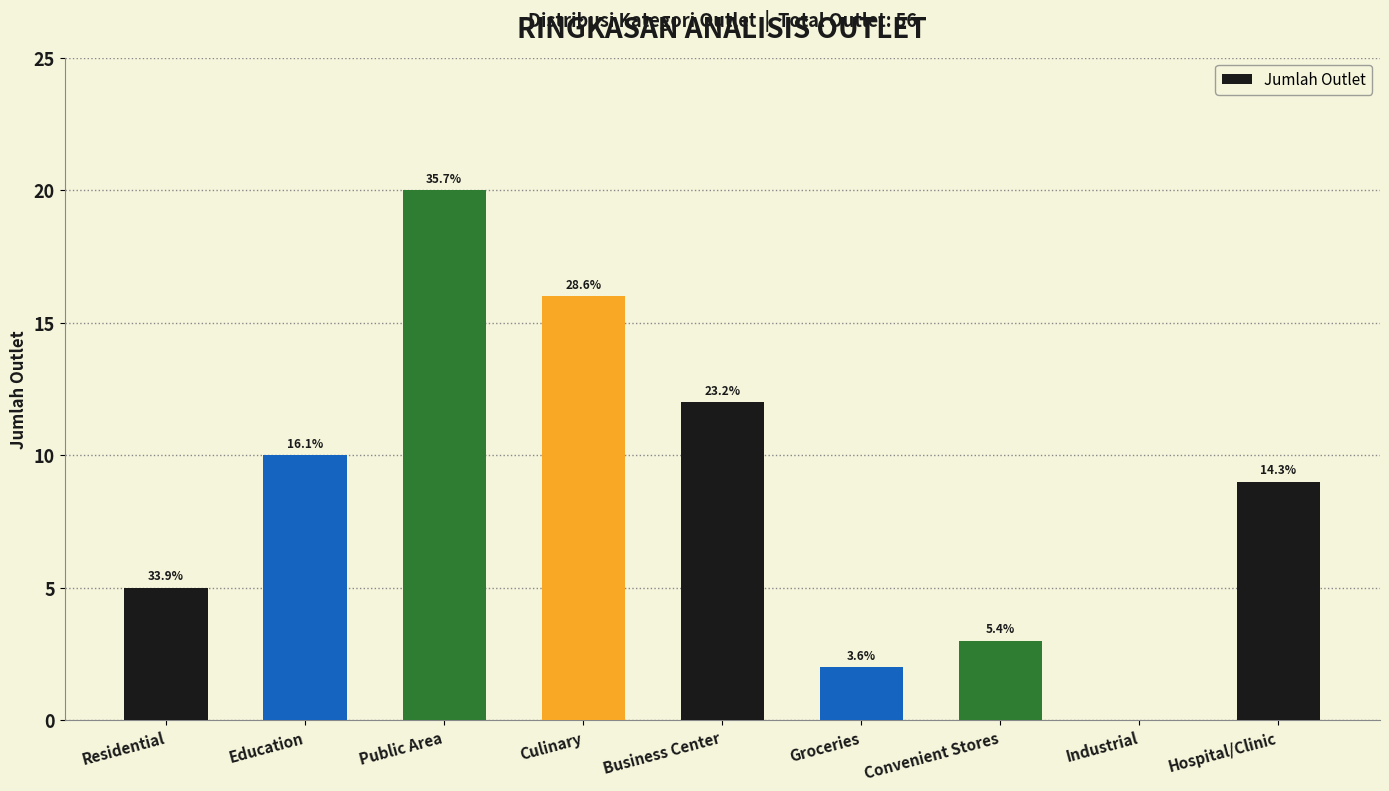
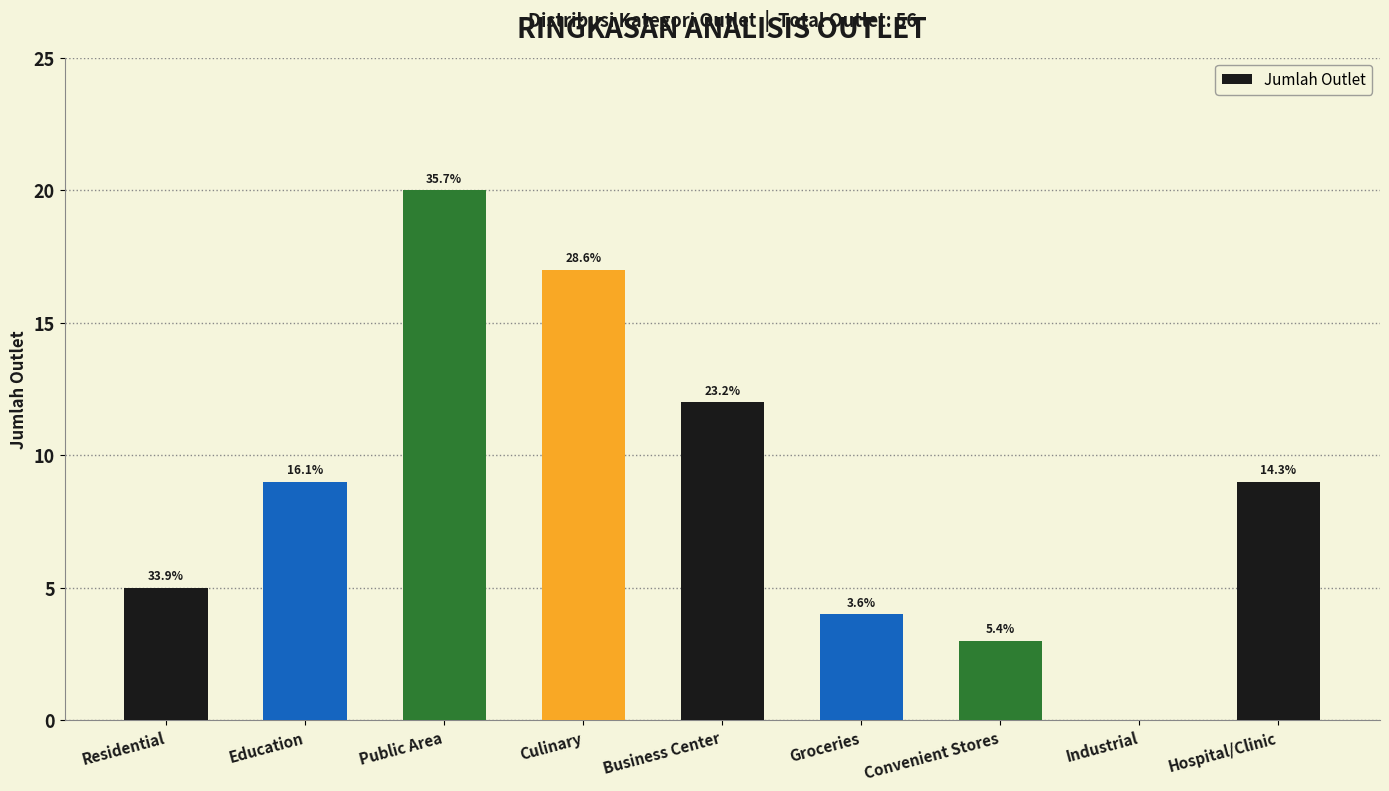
Education: 10 -> 9
Culinary: 16 -> 17
Groceries: 2 -> 4
